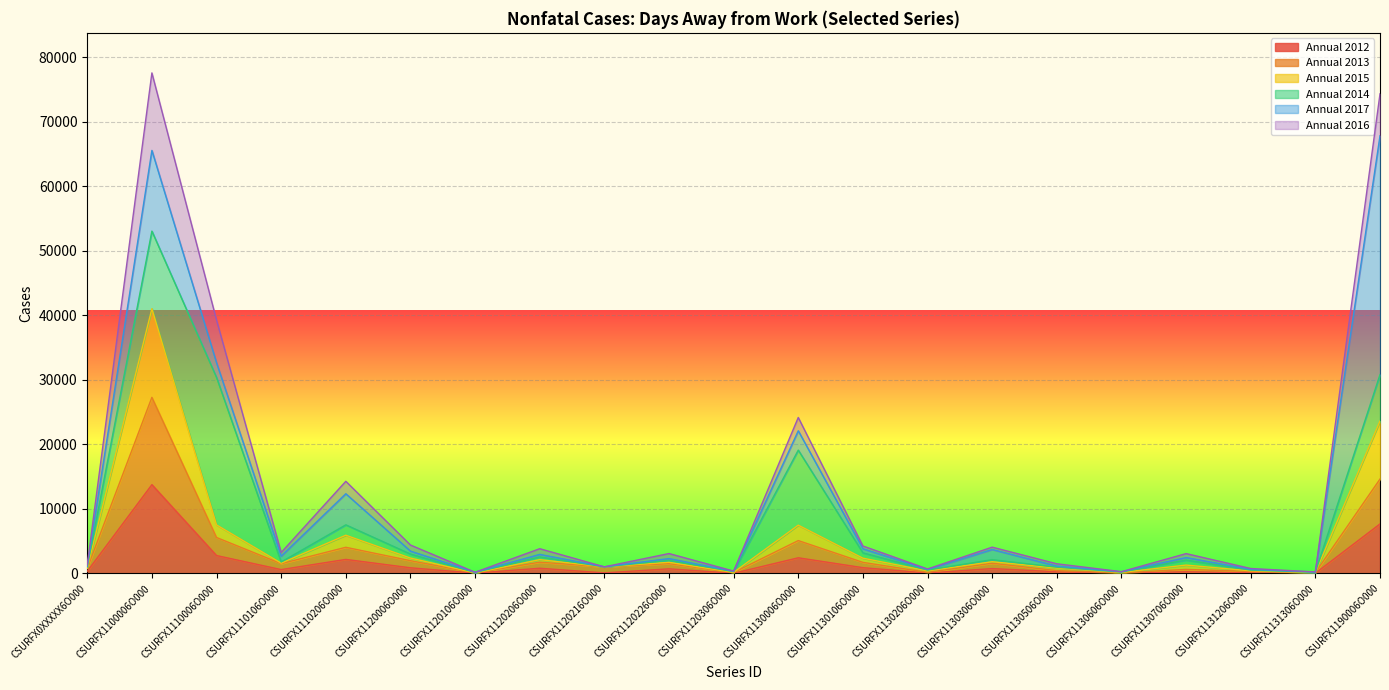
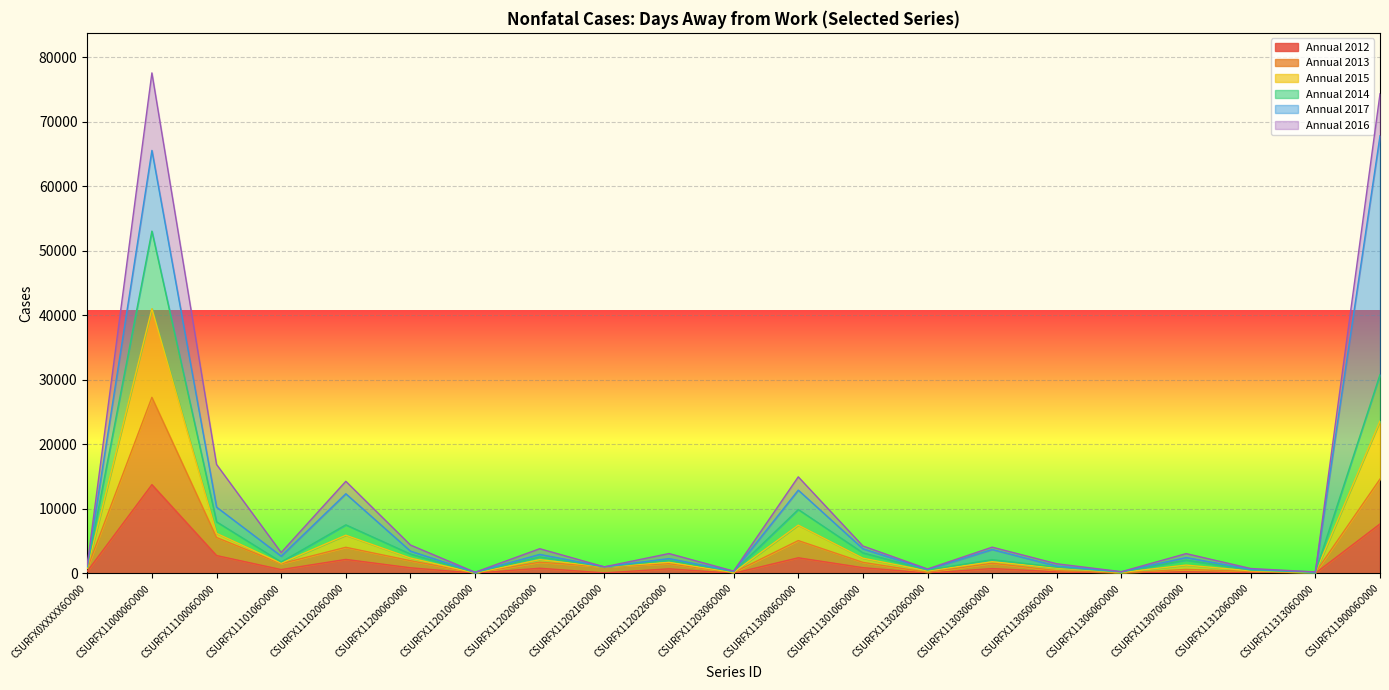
Annual 2015, CSURFX1110006O000: 2000 -> 1000
Annual 2014, CSURFX1110006O000: 23000 -> 2000
Annual 2014, CSURFX1130006O000: 12000 -> 2000
